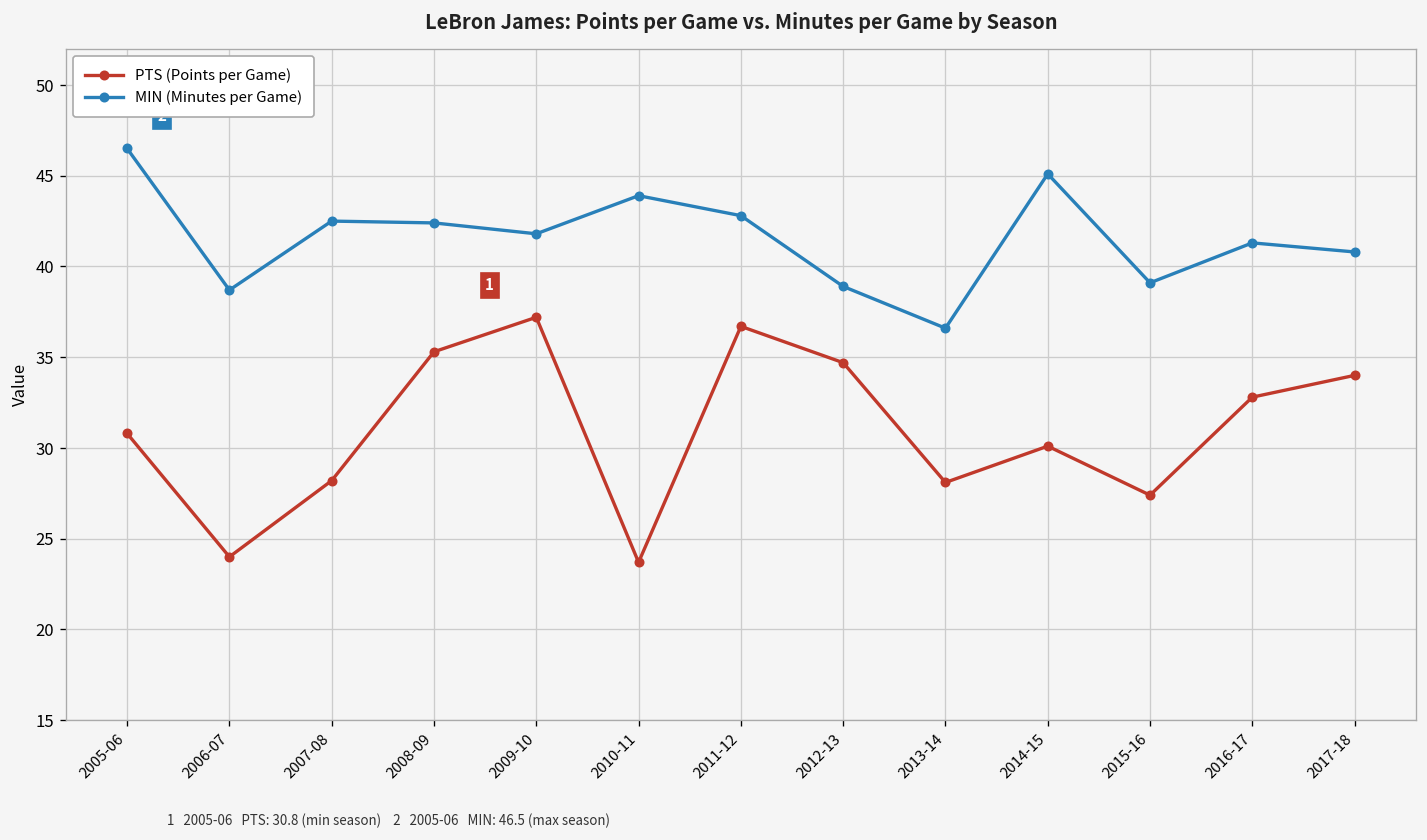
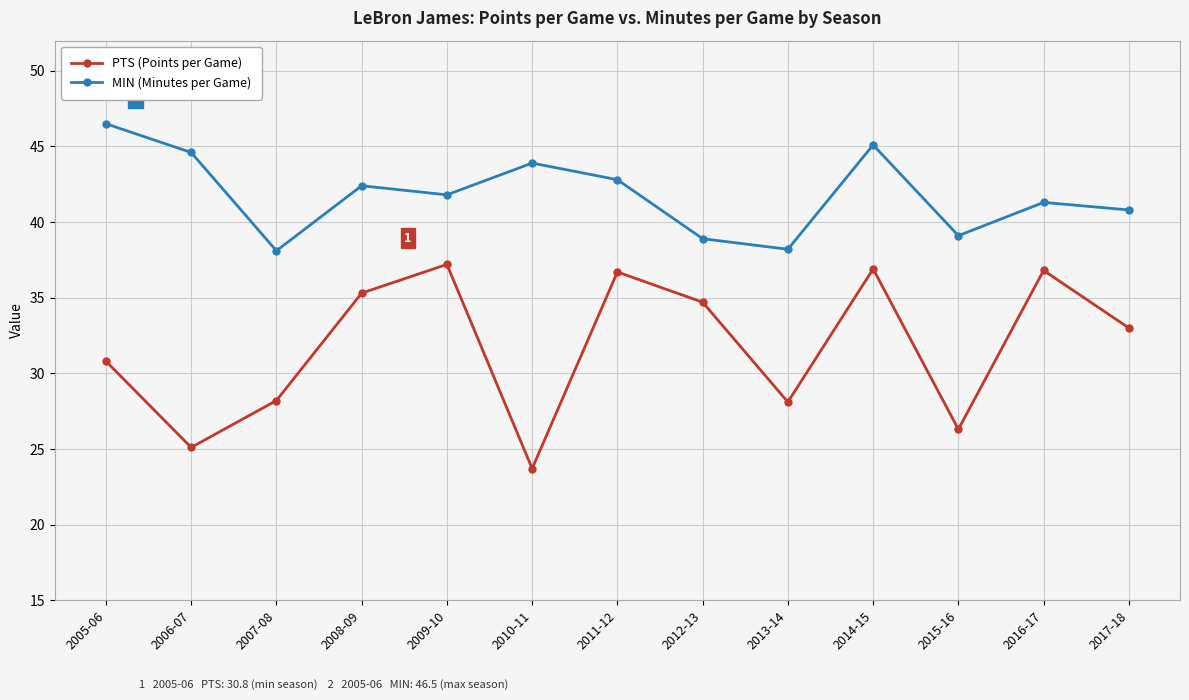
PTS (Points per Game), 2006-07: 24.0 -> 25.1
MIN (Minutes per Game), 2006-07: 38.7 -> 44.6
MIN (Minutes per Game), 2007-08: 42.5 -> 38.1
MIN (Minutes per Game), 2013-14: 36.6 -> 38.2
PTS (Points per Game), 2014-15: 30.1 -> 36.9
PTS (Points per Game), 2015-16: 27.4 -> 26.3
PTS (Points per Game), 2016-17: 32.8 -> 36.8
PTS (Points per Game), 2017-18: 34 -> 33
